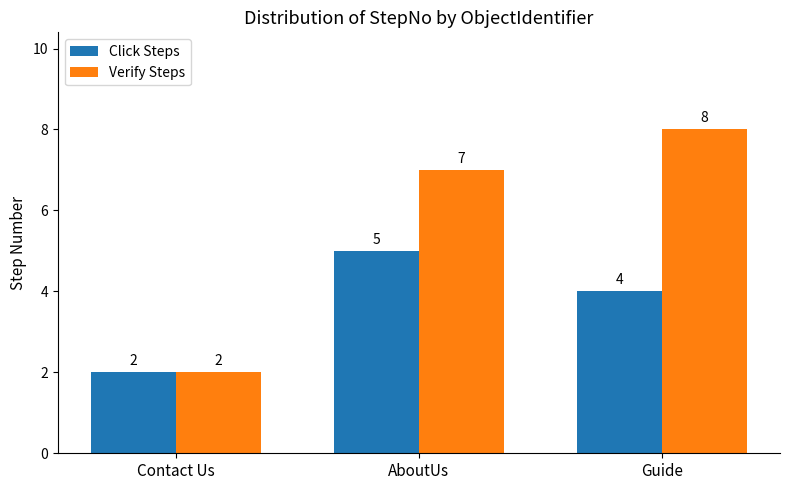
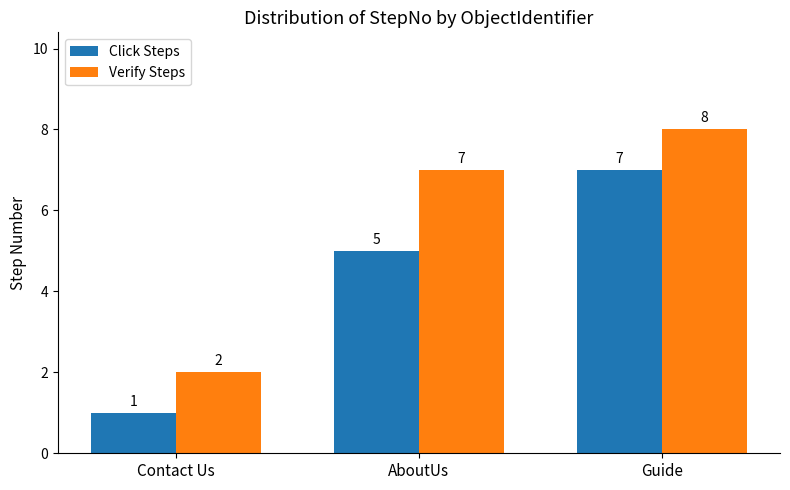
Click Steps, Contact Us: 2 -> 1
Click Steps, Guide: 4 -> 7
